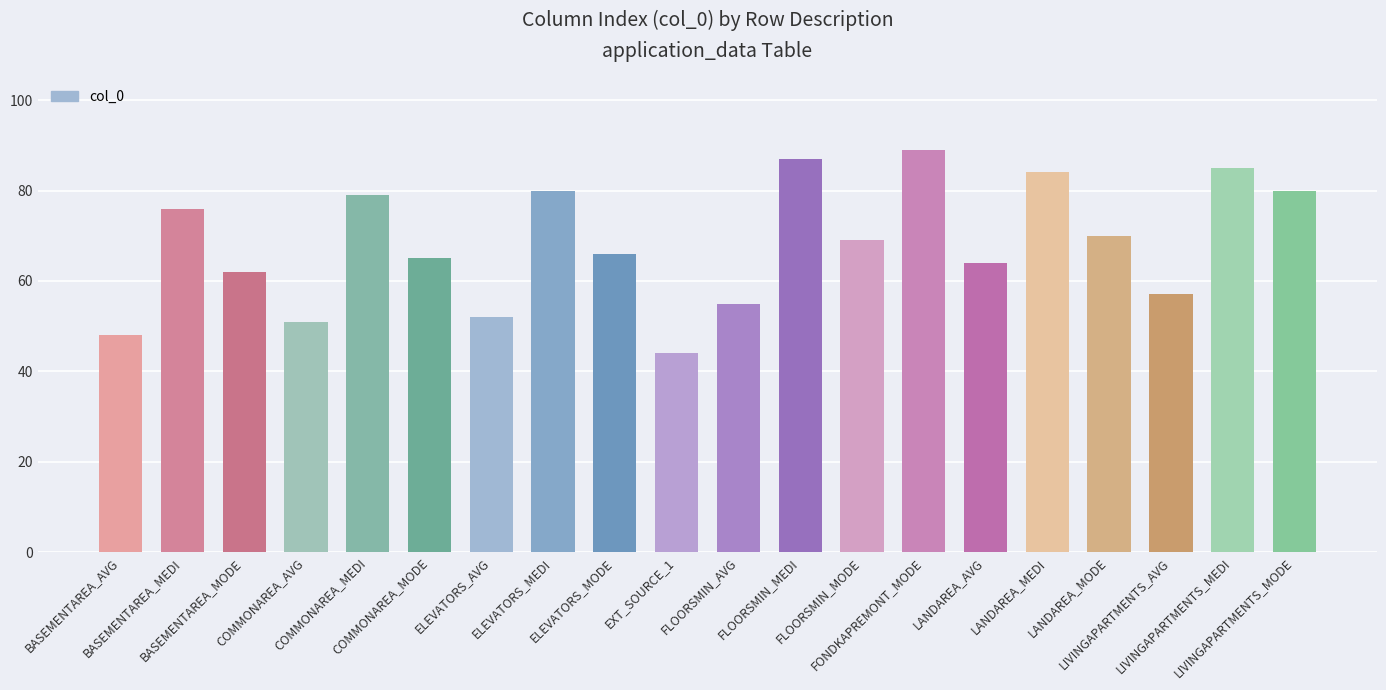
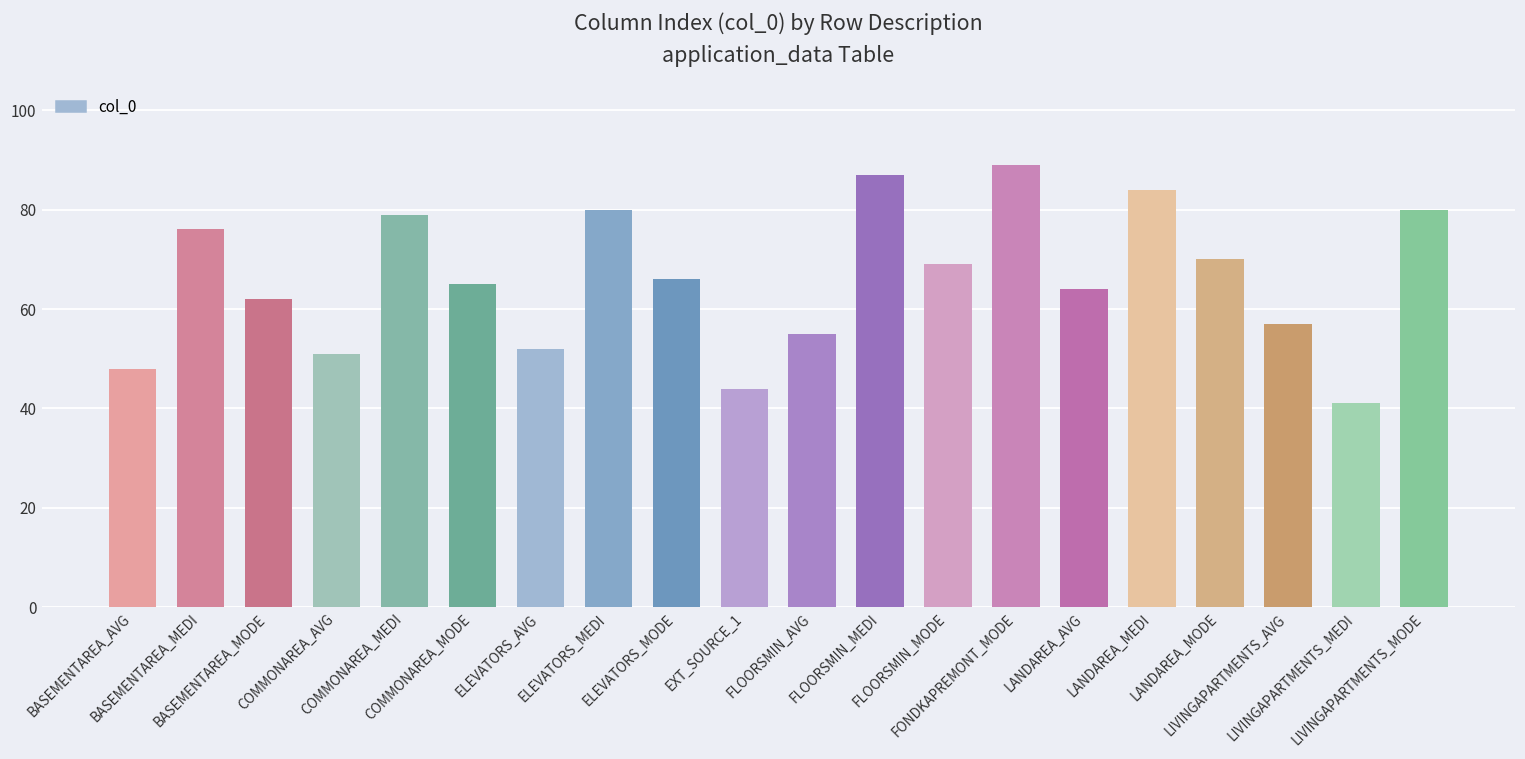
LIVINGAPARTMENTS_MEDI: 85 -> 41
